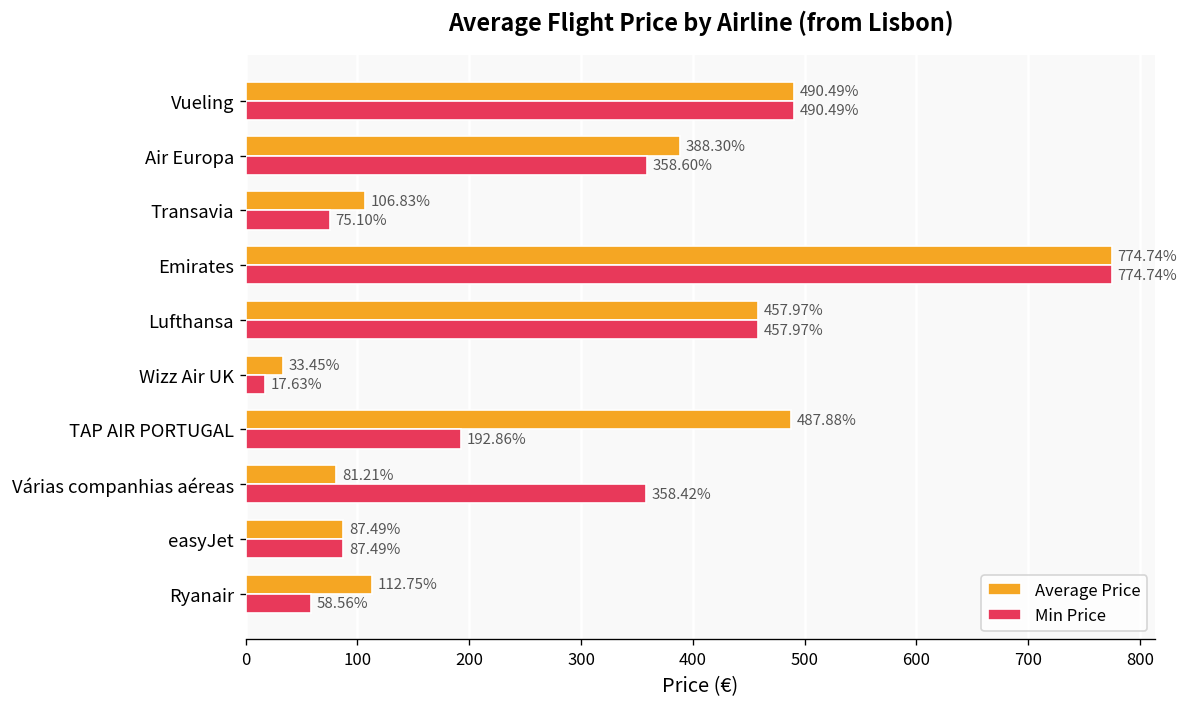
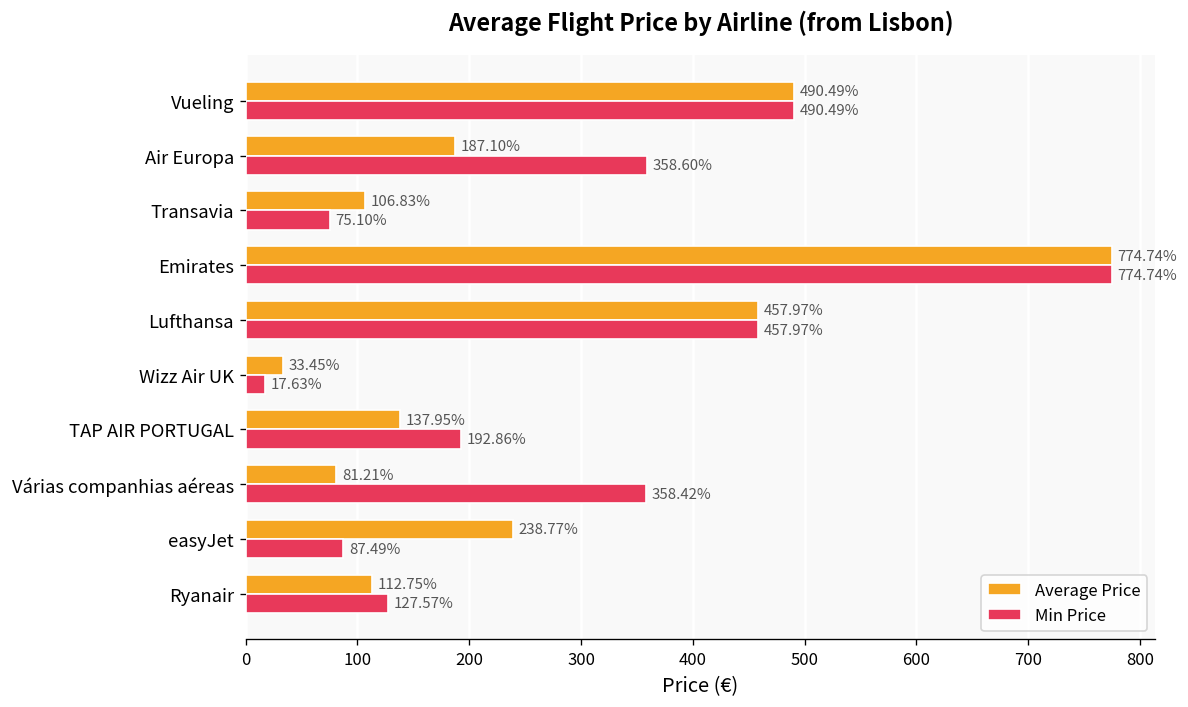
Average Price, Air Europa: 388.30% -> 187.10%
Average Price, TAP AIR PORTUGAL: 487.88% -> 137.95%
Average Price, easyJet: 87.49% -> 238.77%
Min Price, Ryanair: 58.56% -> 127.57%
